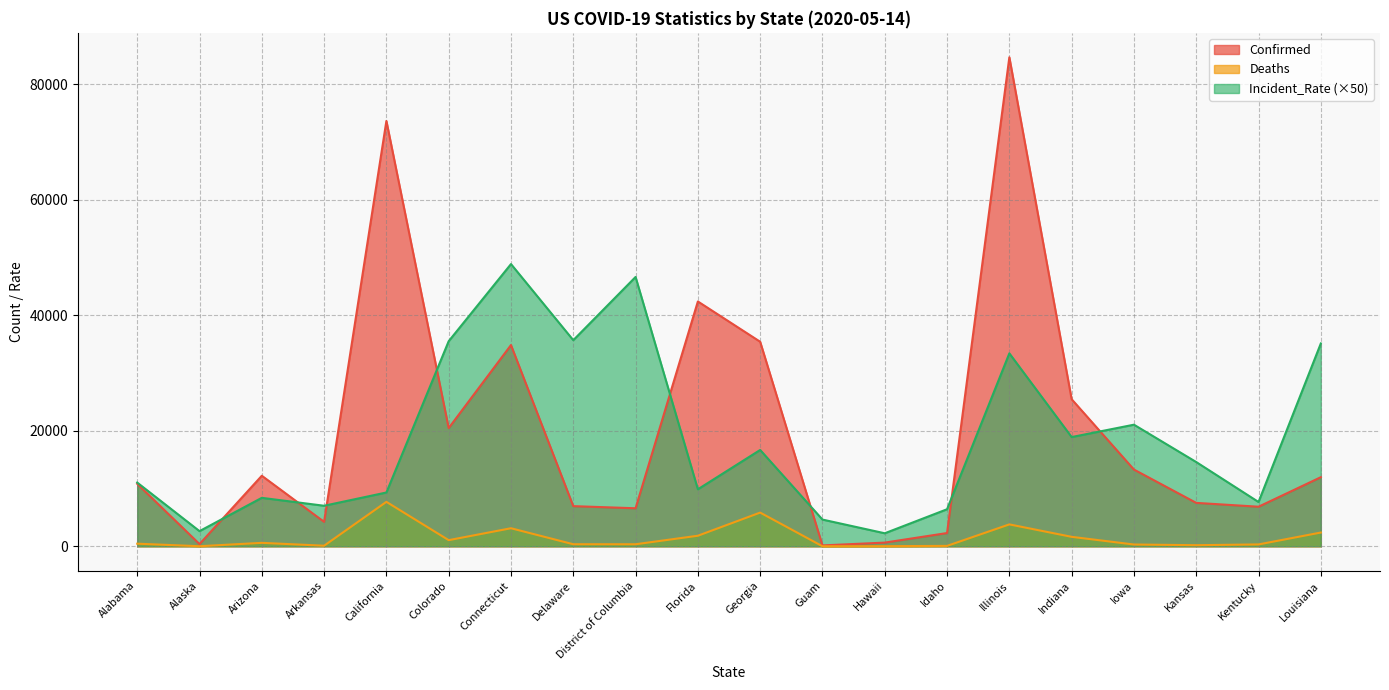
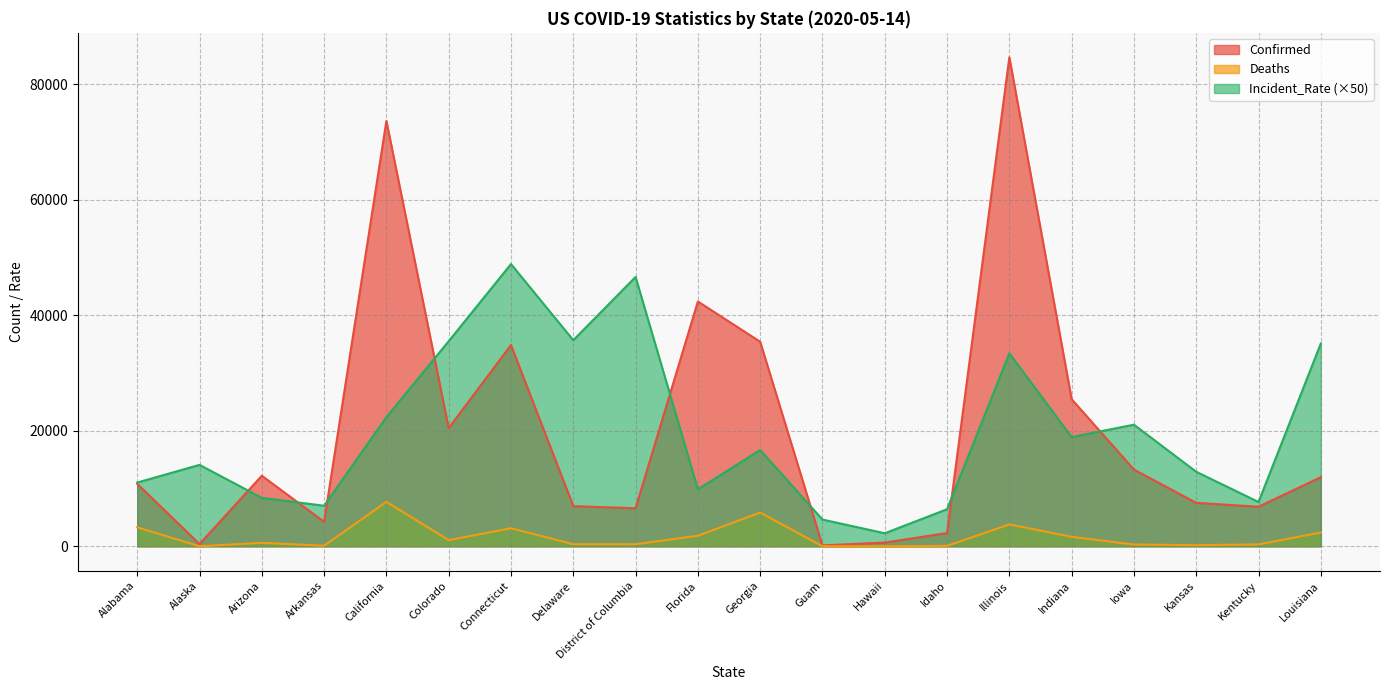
Deaths, Alabama: 0 -> 3000
Incident_Rate (×50), Alaska: 3000 -> 14000
Incident_Rate (×50), California: 9000 -> 22000
Incident_Rate (×50), Kansas: 15000 -> 13000
